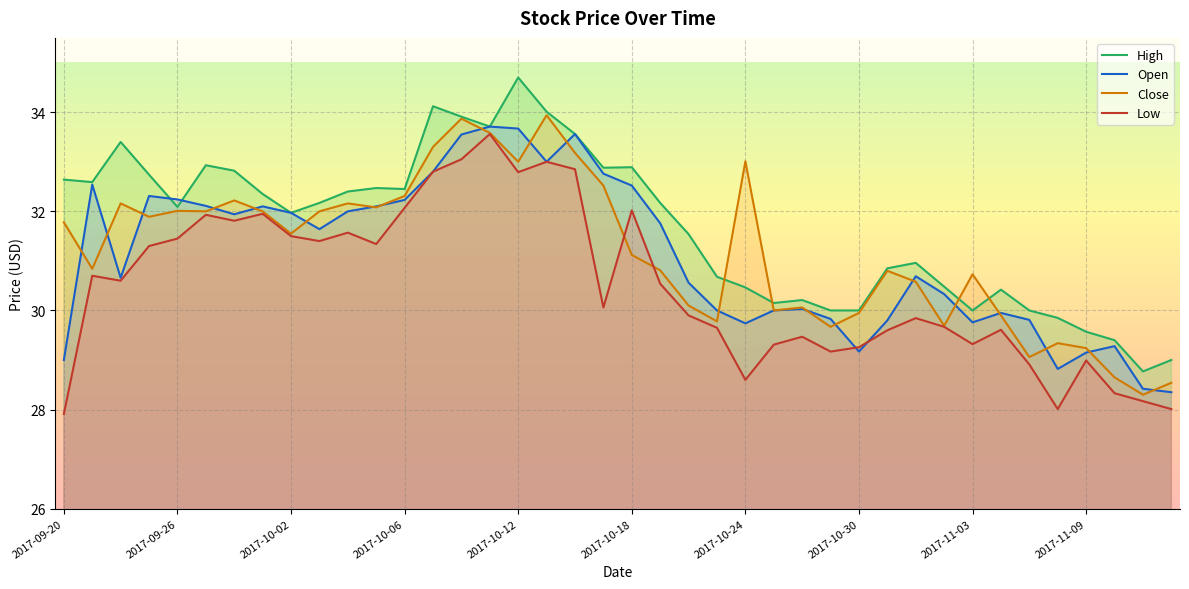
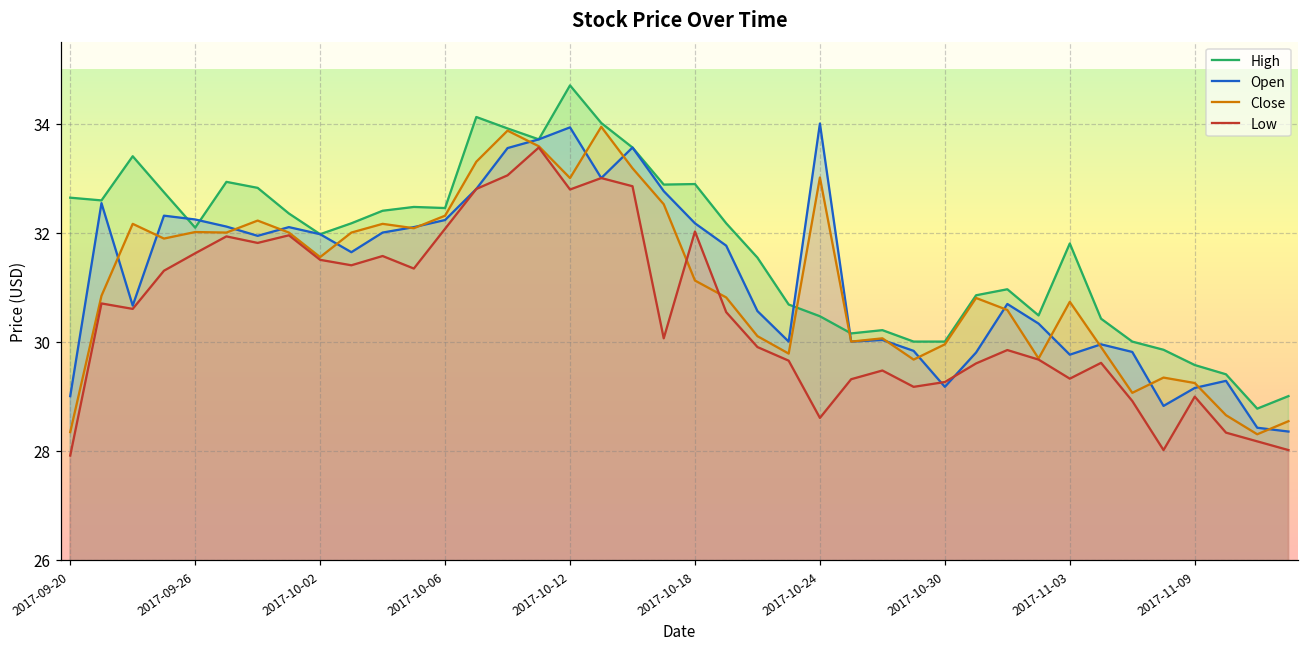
Close, 2017-09-20: 31.8 -> 28.3
Low, 2017-09-26: 31.5 -> 31.6
Open, 2017-10-12: 33.7 -> 33.9
Open, 2017-10-18: 32.5 -> 32.2
Open, 2017-10-24: 29.7 -> 34.0
High, 2017-11-03: 30.0 -> 31.8
